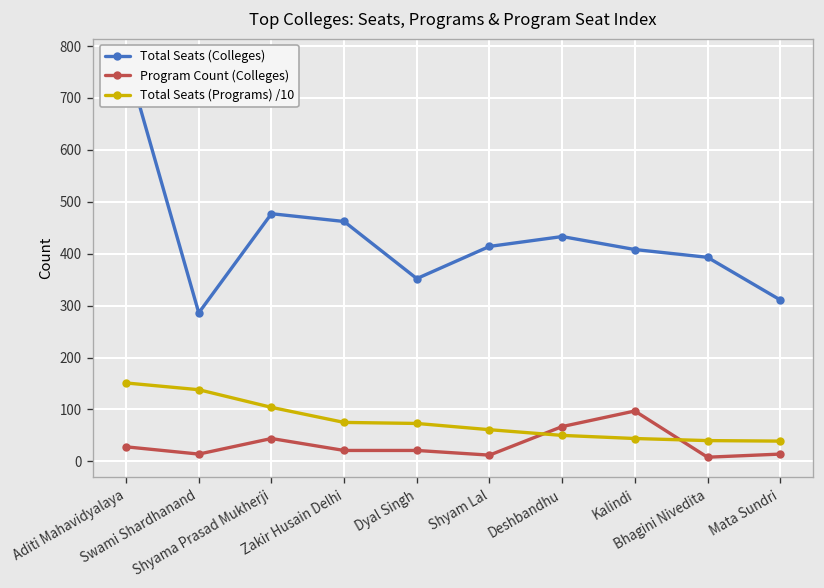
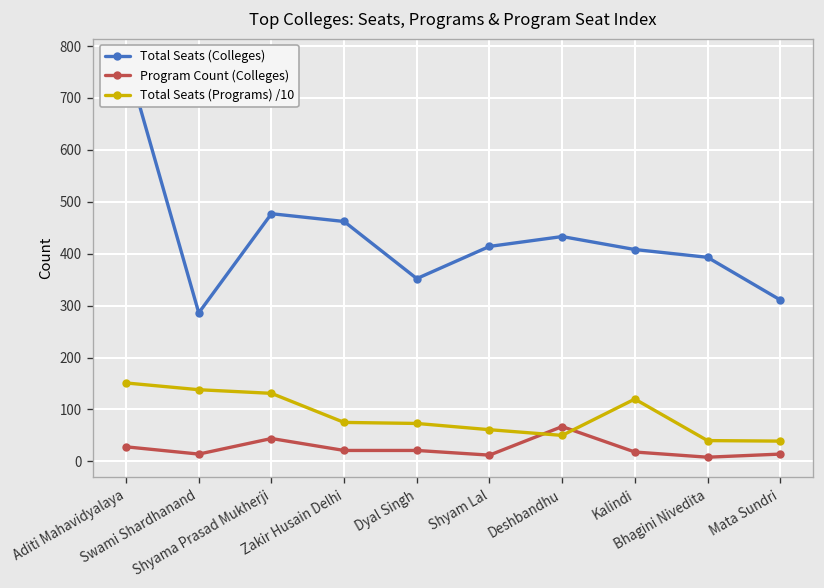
Total Seats (Programs) /10, Shyama Prasad Mukherji: 100 -> 130
Program Count (Colleges), Kalindi: 100 -> 20
Total Seats (Programs) /10, Kalindi: 40 -> 120
